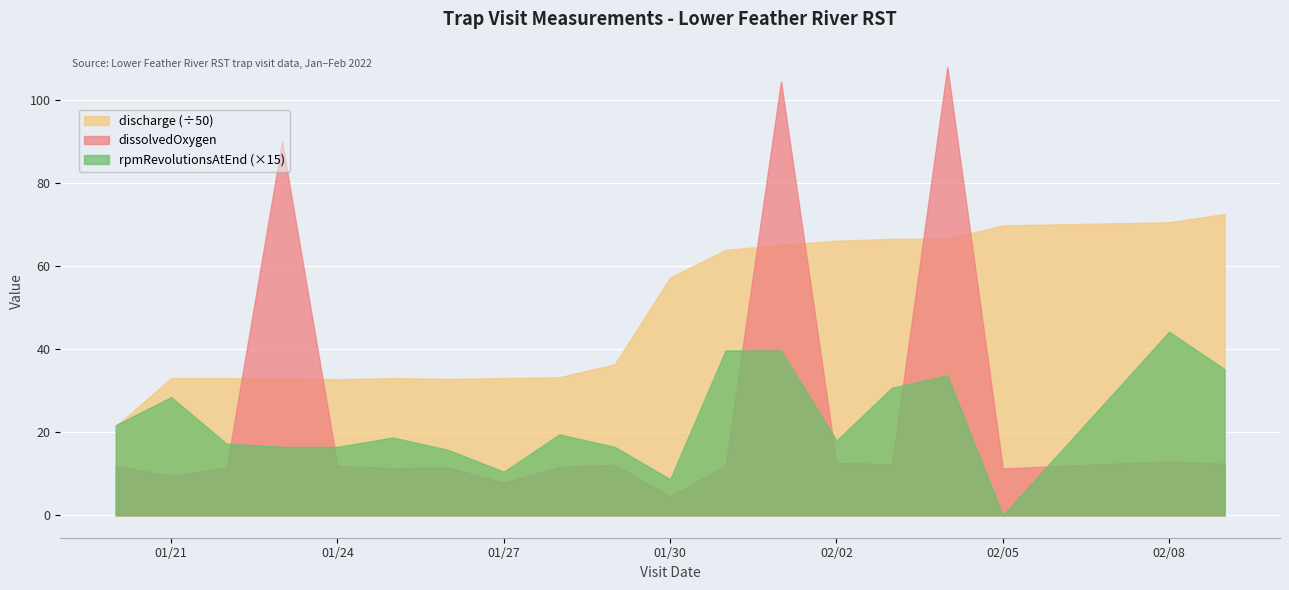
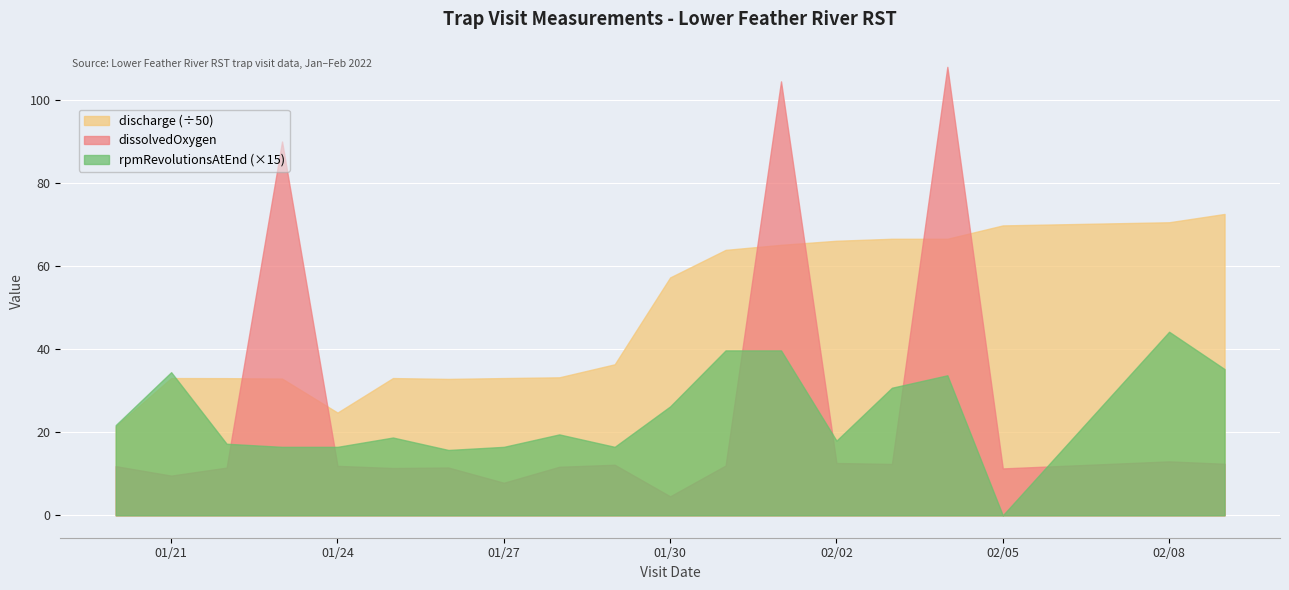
rpmRevolutionsAtEnd (×15), 01/21: 29 -> 35
discharge (÷50), 01/24: 33 -> 25
rpmRevolutionsAtEnd (×15), 01/27: 11 -> 17
rpmRevolutionsAtEnd (×15), 01/30: 9 -> 26
